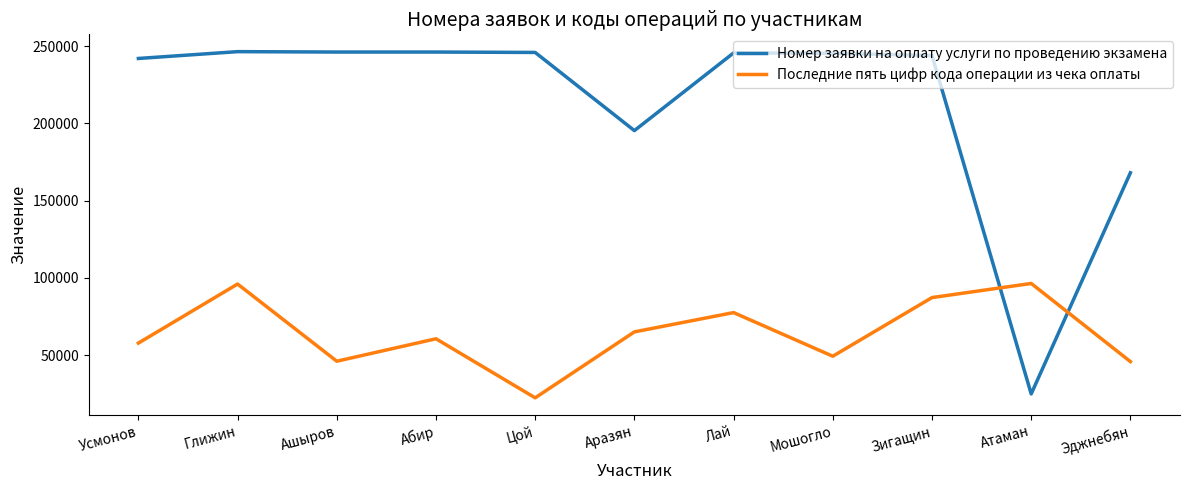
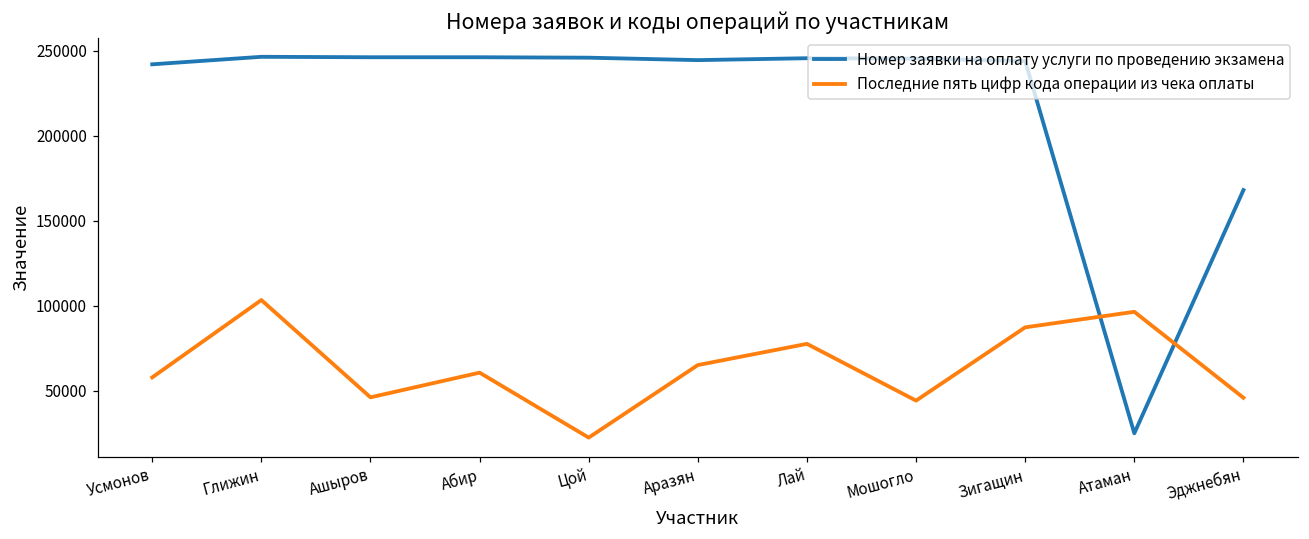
Последние пять цифр кода операции из чека оплаты, Глижин: 96000 -> 103000
Номер заявки на оплату услуги по проведению экзамена, Аразян: 195000 -> 244000
Последние пять цифр кода операции из чека оплаты, Мошогло: 49000 -> 44000
